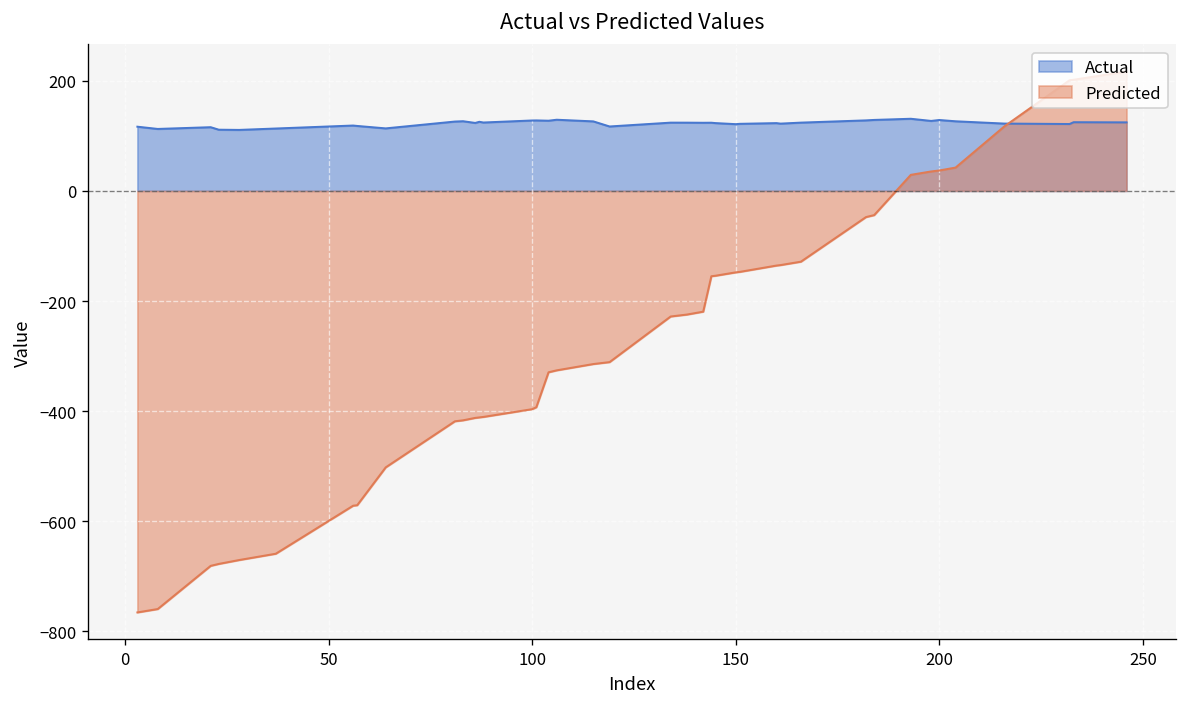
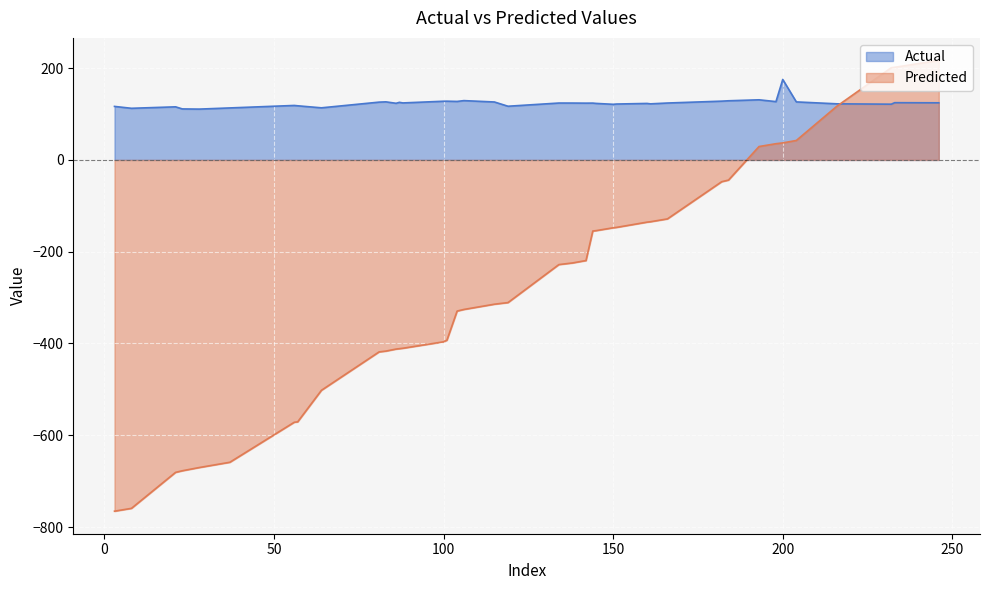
Actual, 200: 130 -> 180
